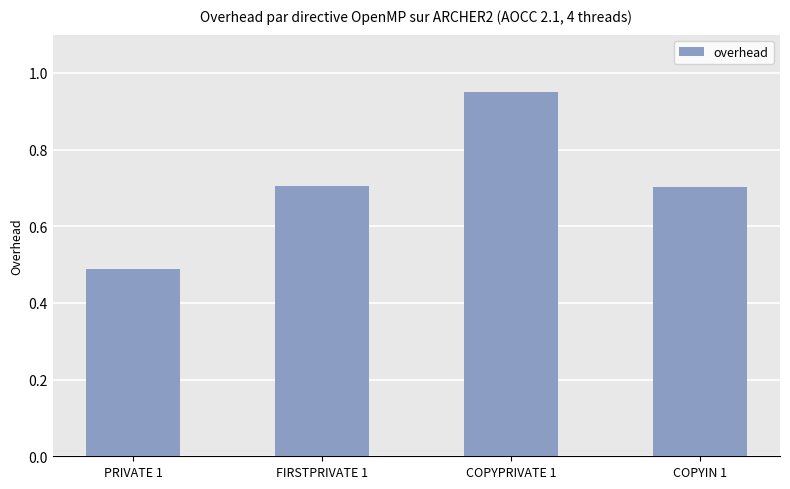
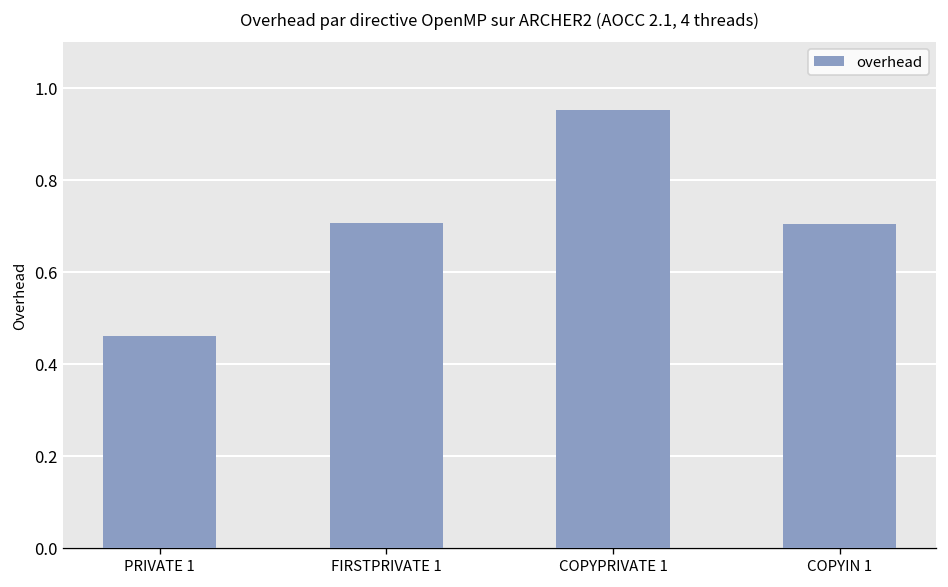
PRIVATE 1: 0.49 -> 0.46
